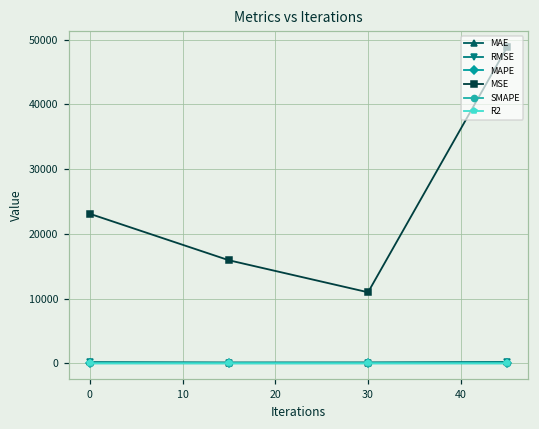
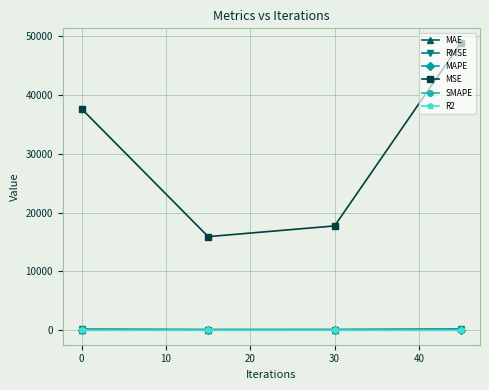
MSE, 0: 23000 -> 38000
MSE, 30: 11000 -> 18000
